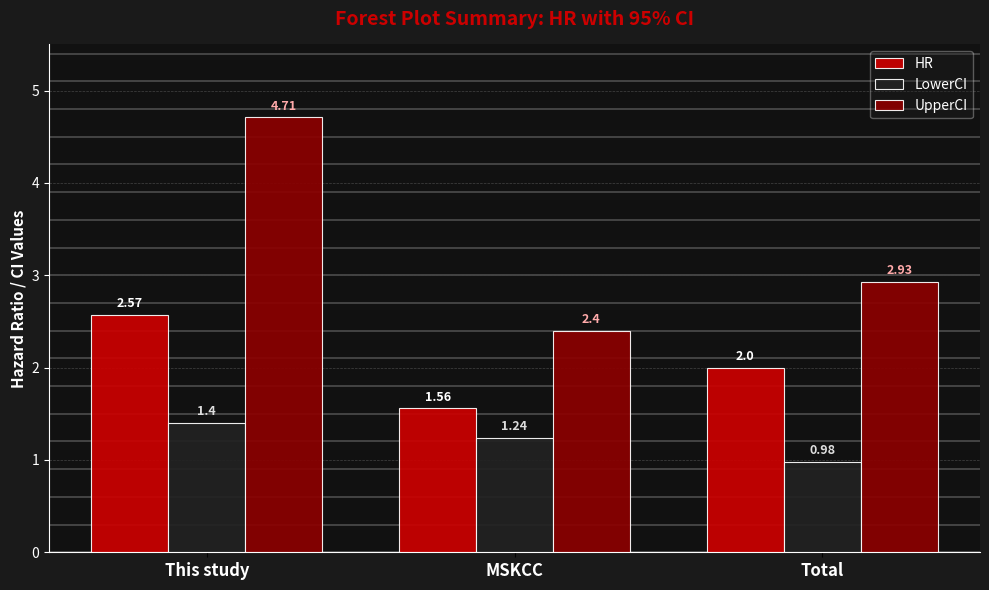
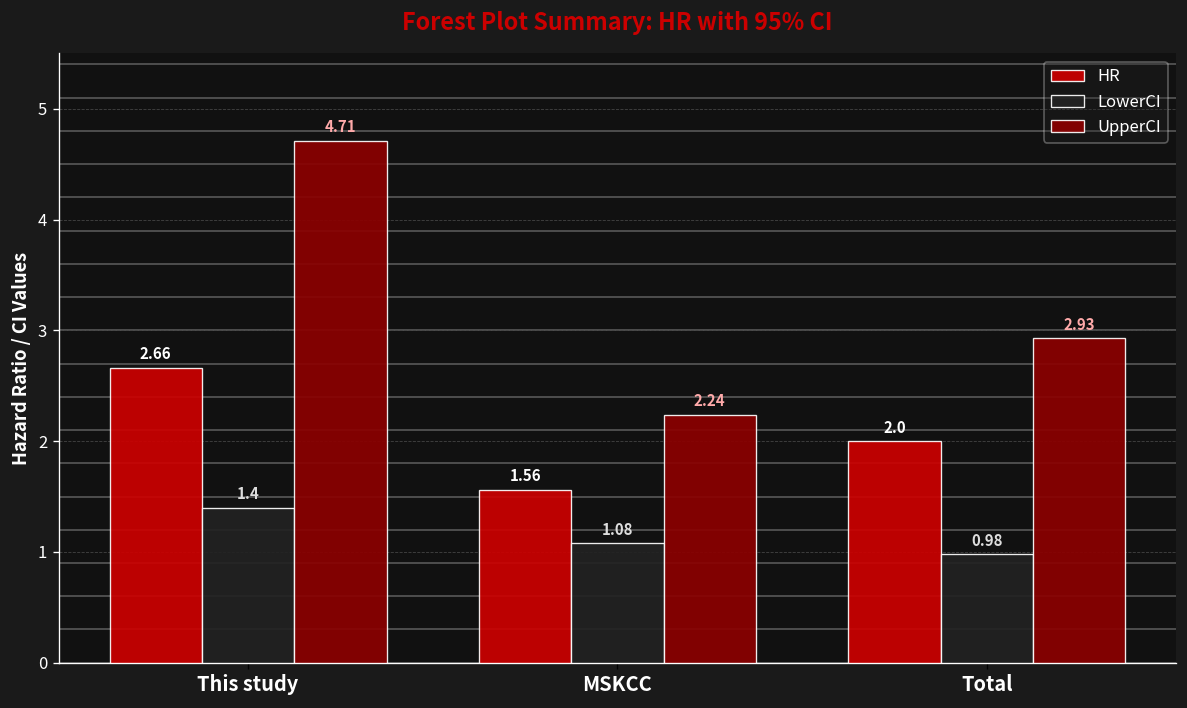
HR, This study: 2.57 -> 2.66
LowerCI, MSKCC: 1.24 -> 1.08
UpperCI, MSKCC: 2.4 -> 2.24
